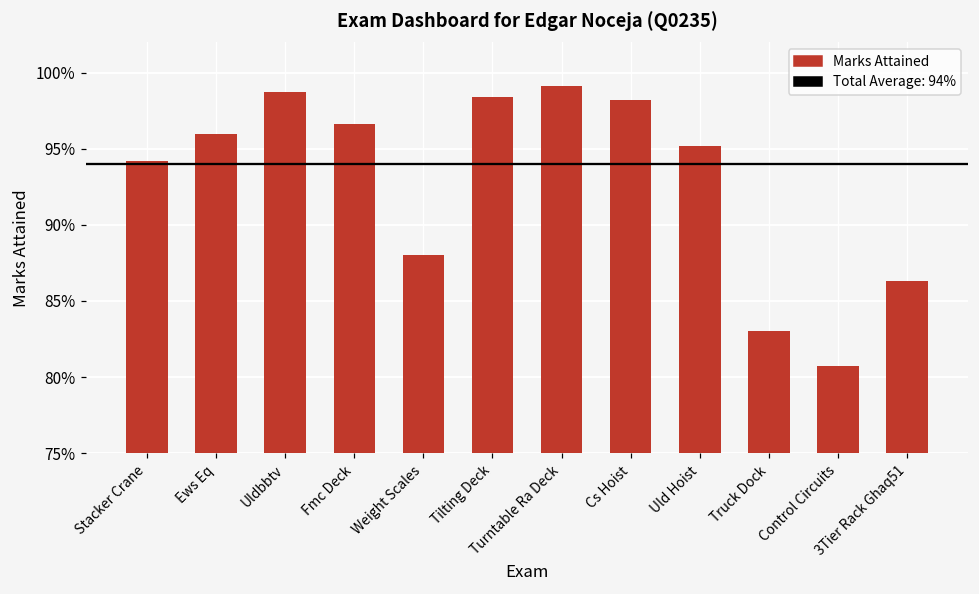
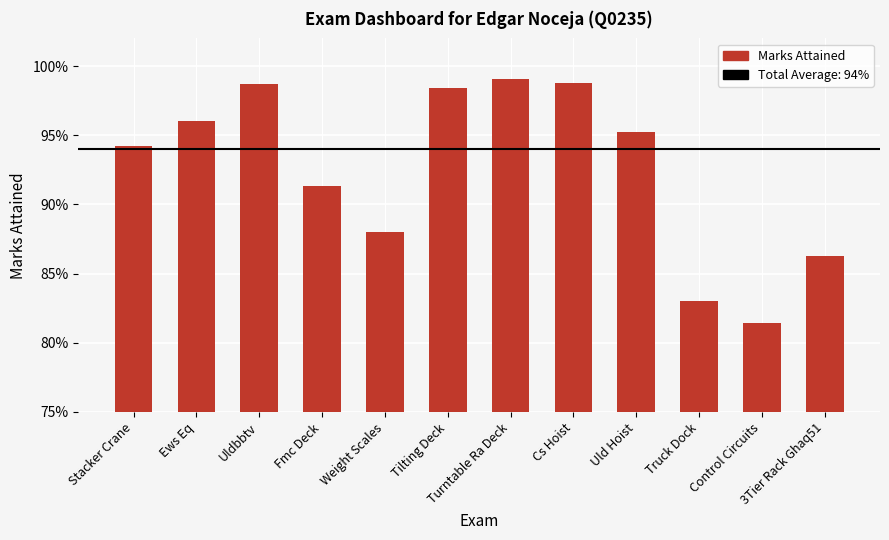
Fmc Deck: 96.6% -> 91.3%
Cs Hoist: 98.2% -> 98.8%
Control Circuits: 80.7% -> 81.4%
